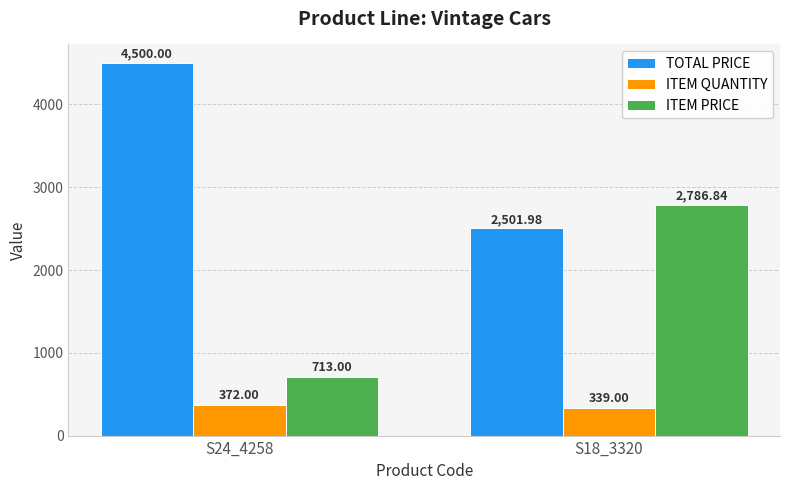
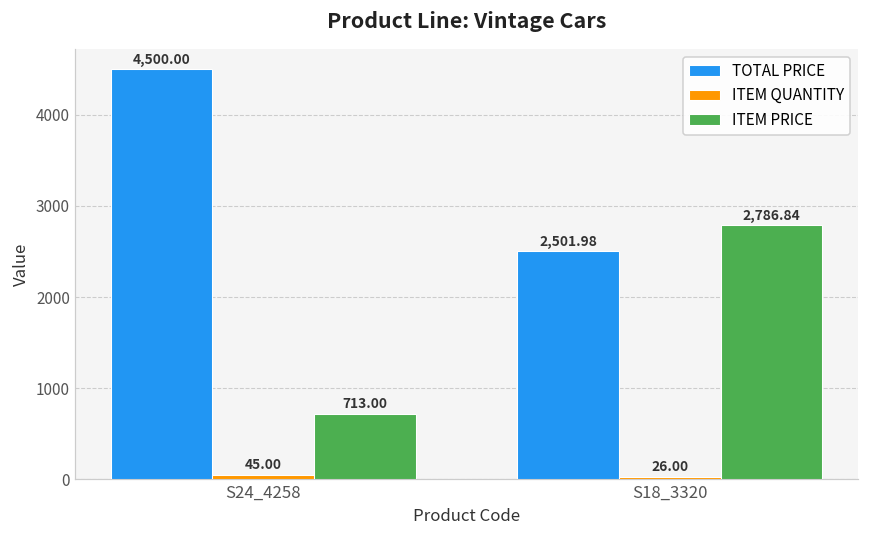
ITEM QUANTITY, S24_4258: 372.00 -> 45.00
ITEM QUANTITY, S18_3320: 339.00 -> 26.00
